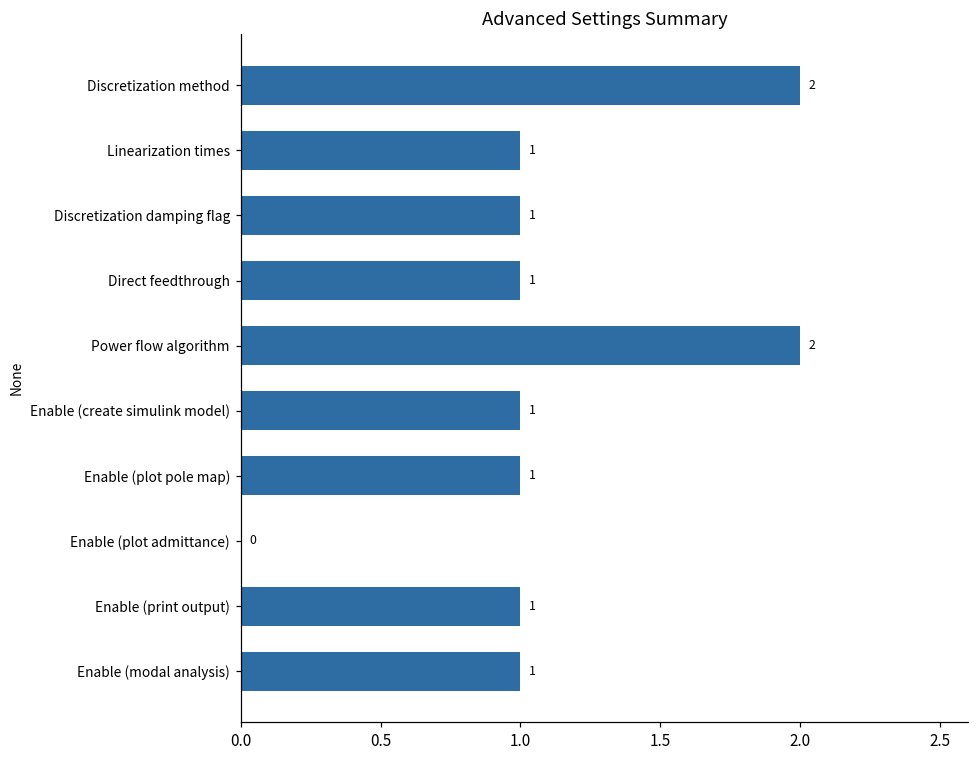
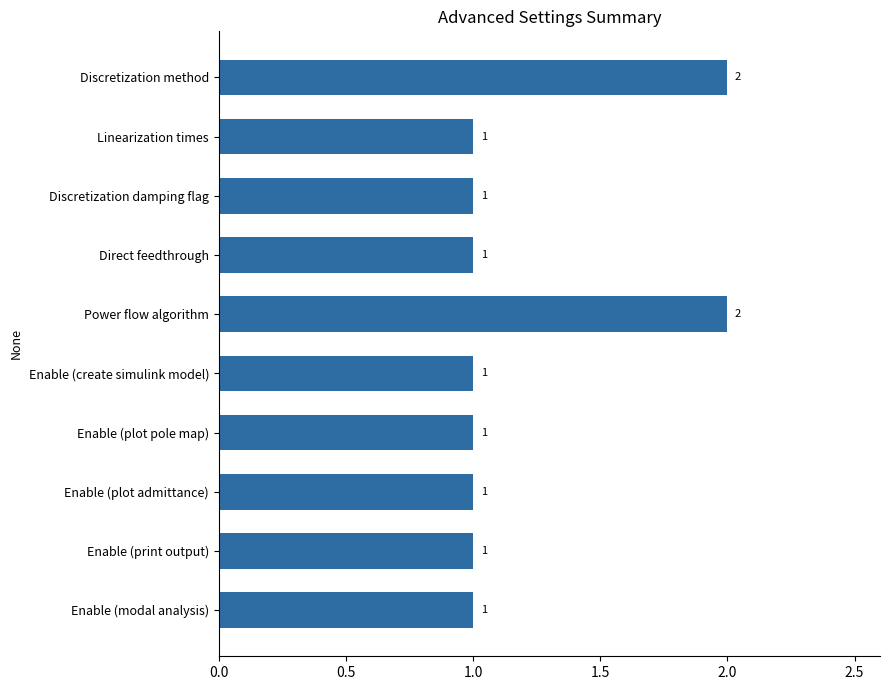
Enable (plot admittance): 0 -> 1
